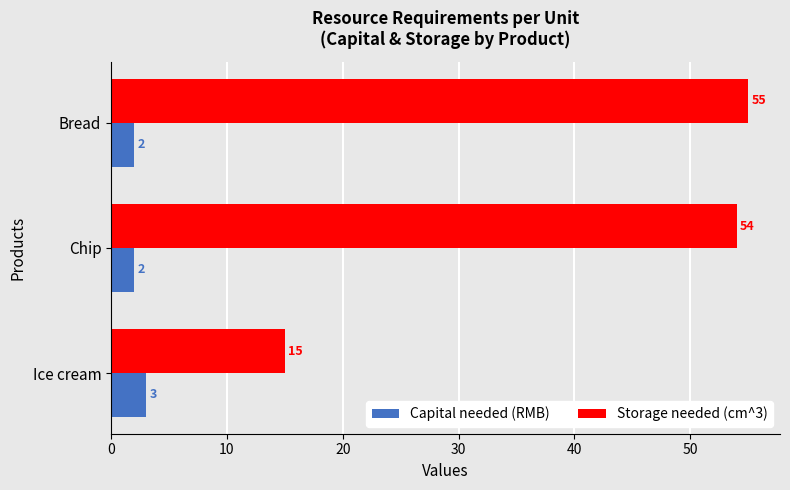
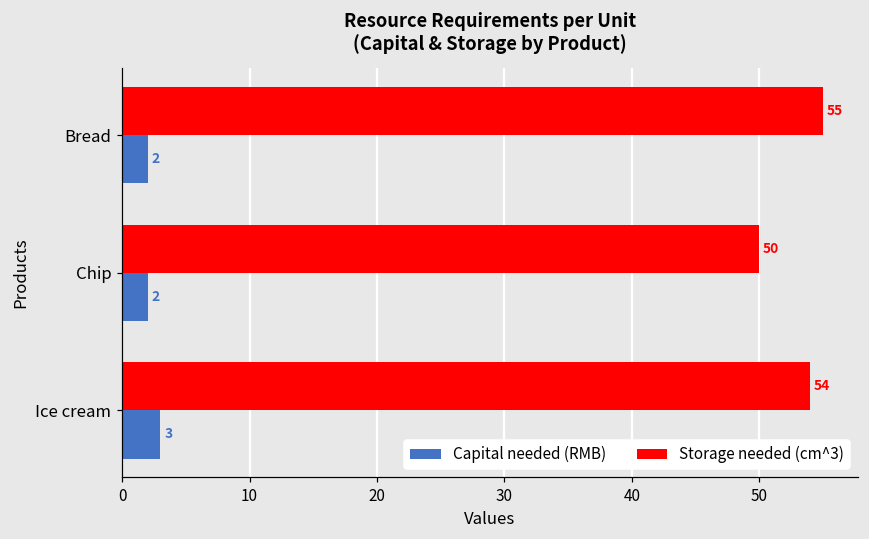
Storage needed (cm^3), Chip: 54 -> 50
Storage needed (cm^3), Ice cream: 15 -> 54
